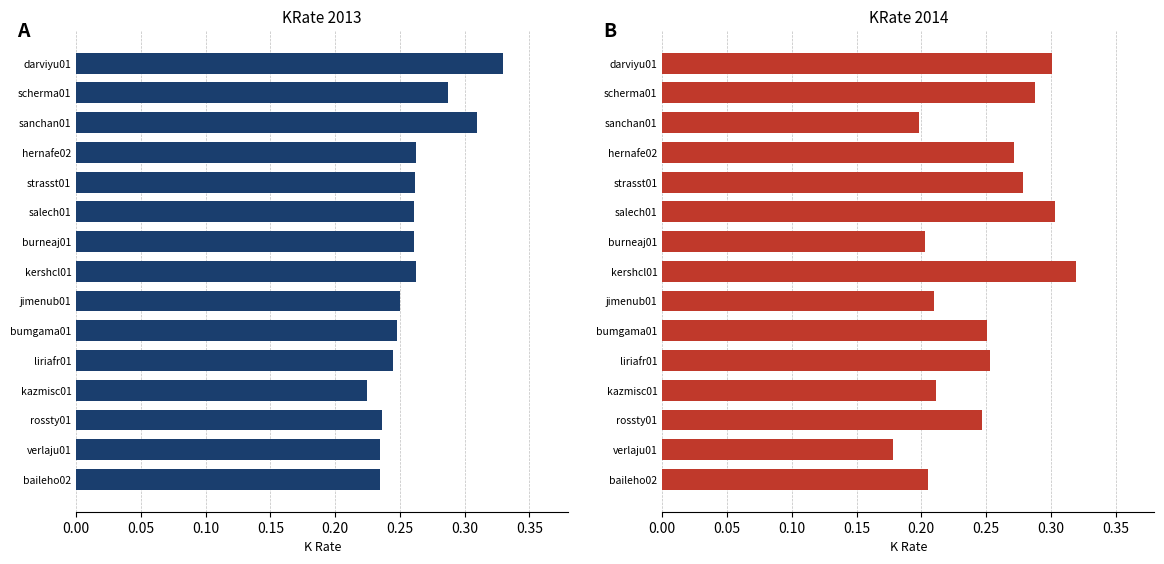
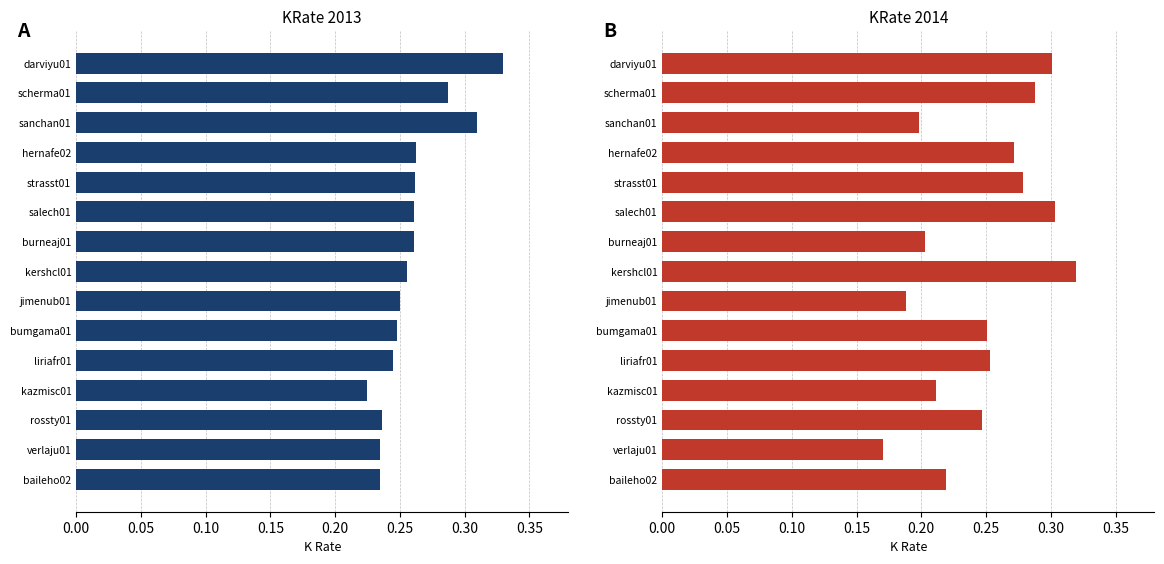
KRate 2013, kershcl01: 0.262 -> 0.256
KRate 2014, jimenub01: 0.210 -> 0.188
KRate 2014, verlaju01: 0.178 -> 0.170
KRate 2014, baileho02: 0.205 -> 0.219
